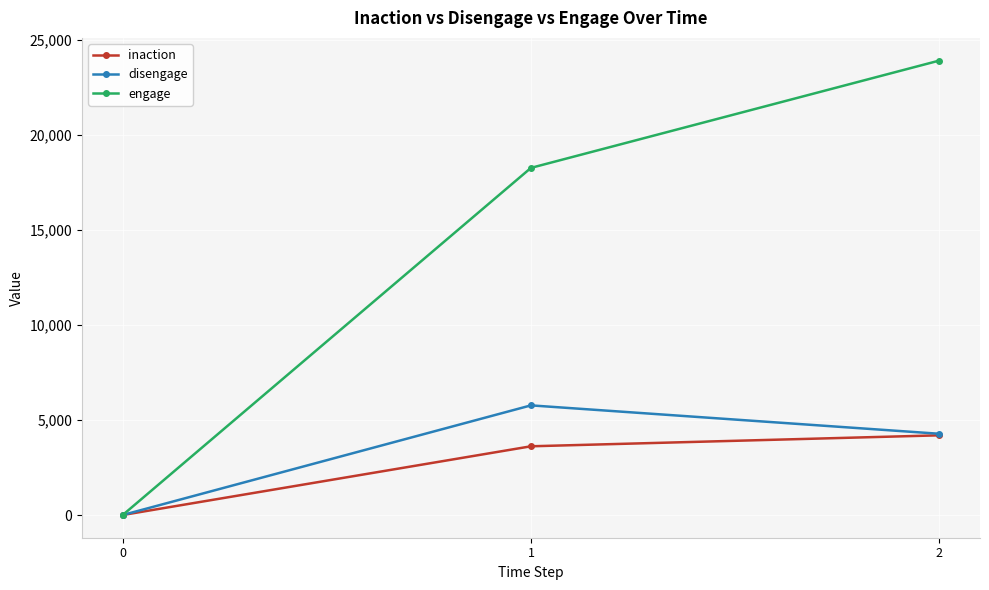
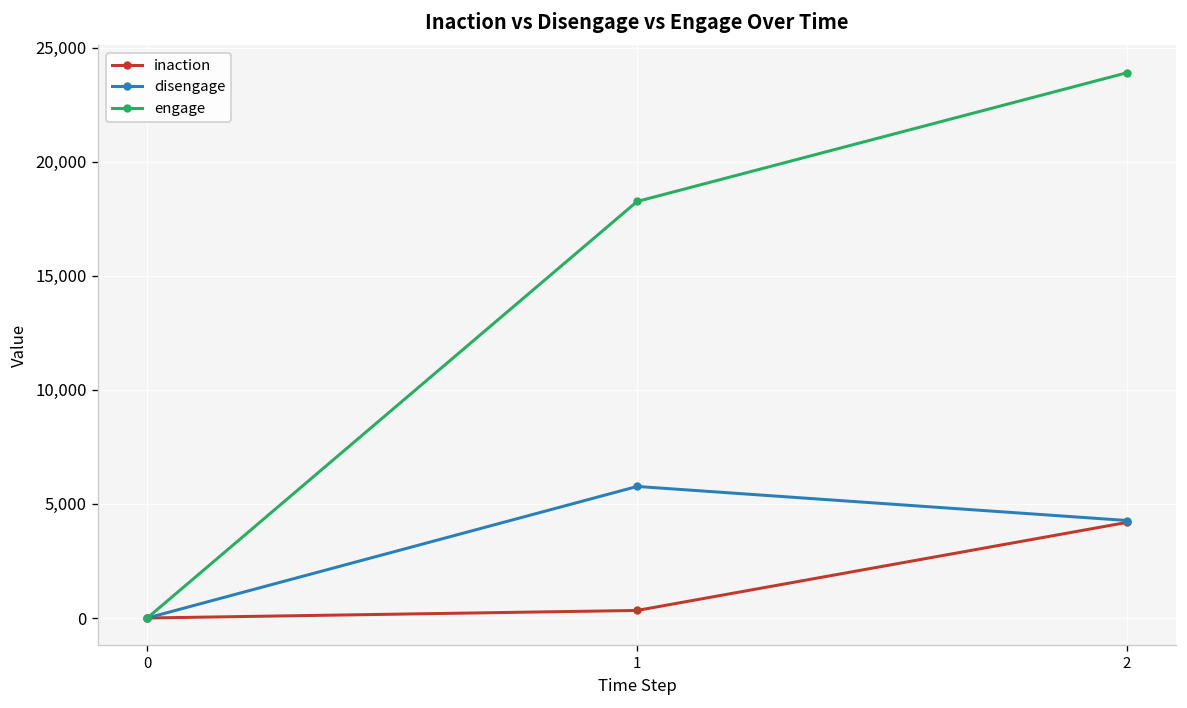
inaction, 1: 3,600 -> 300
